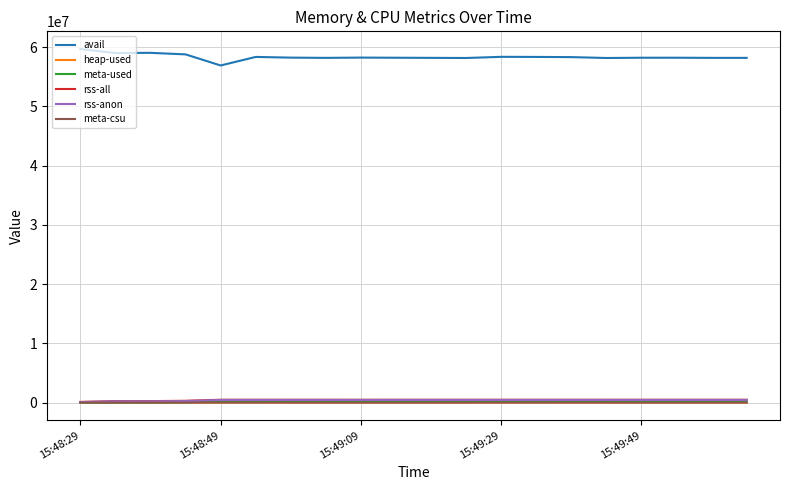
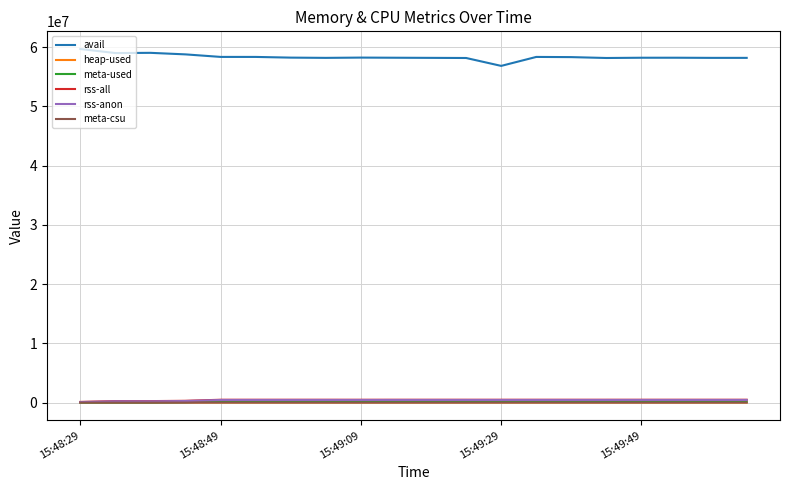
avail, 15:48:49: 57000000 -> 58000000
avail, 15:49:29: 58000000 -> 57000000
